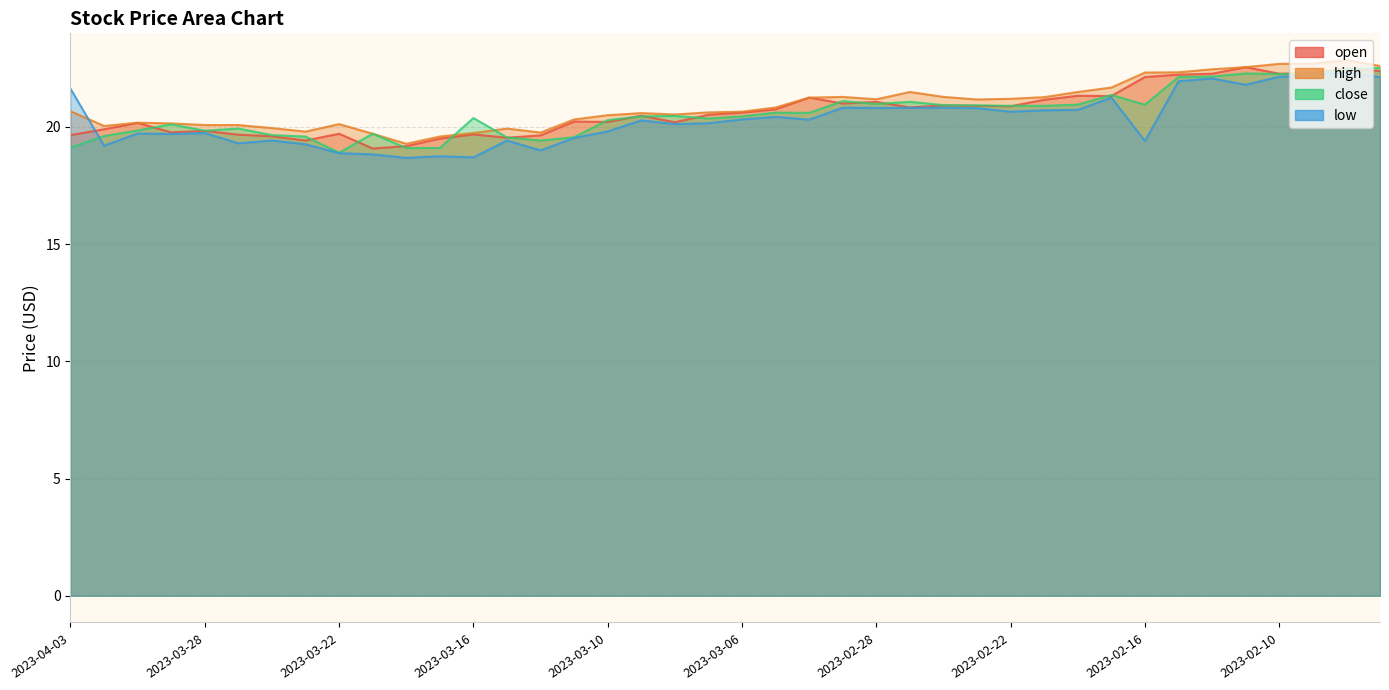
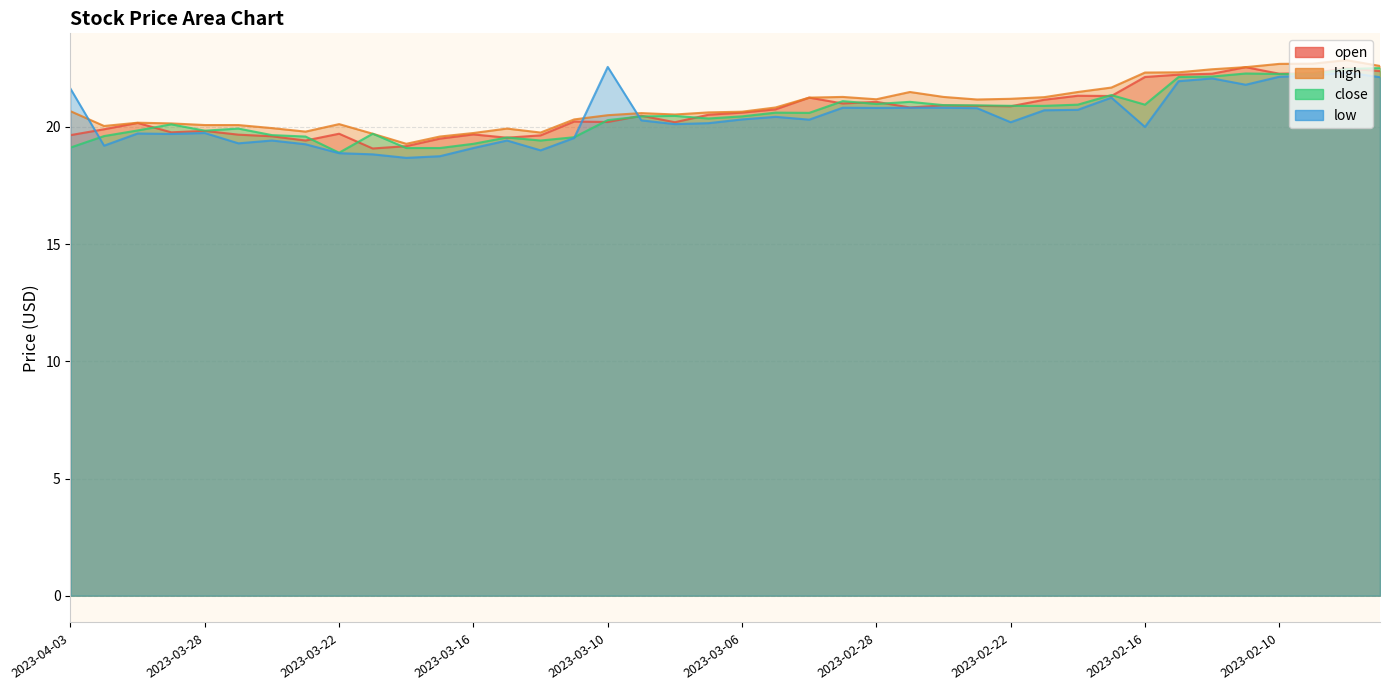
close, 2023-03-16: 20.4 -> 19.3
low, 2023-03-16: 18.7 -> 19.1
low, 2023-03-10: 19.8 -> 22.6
low, 2023-02-22: 20.7 -> 20.2
low, 2023-02-16: 19.4 -> 20.0
